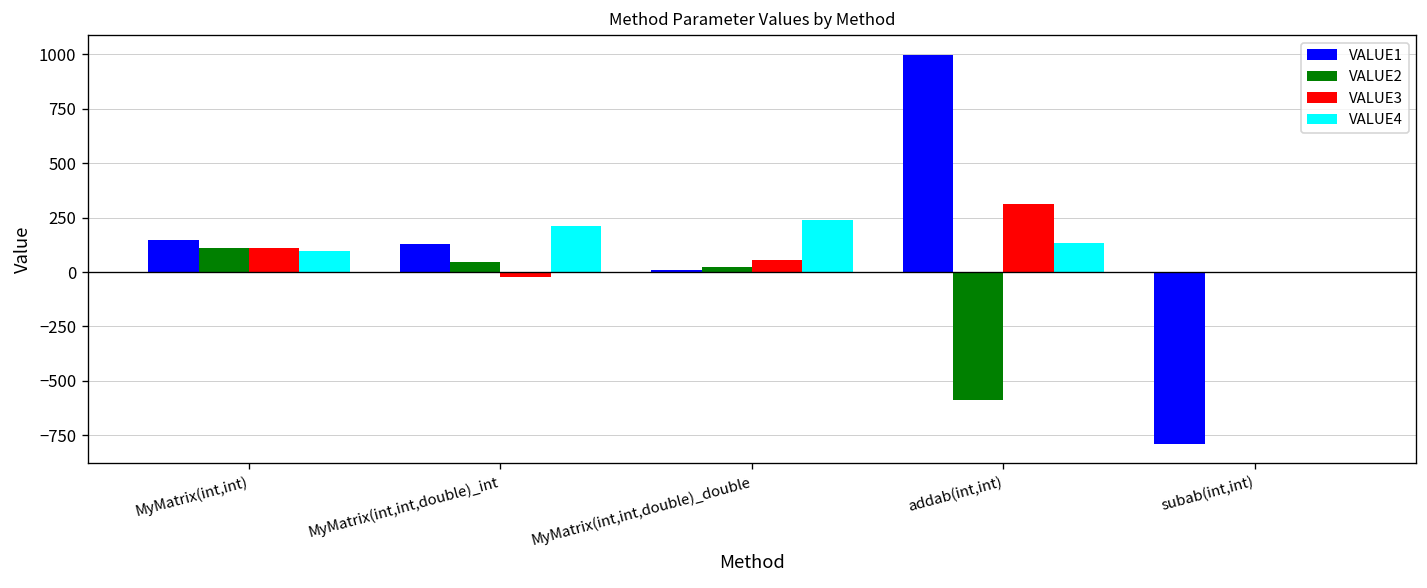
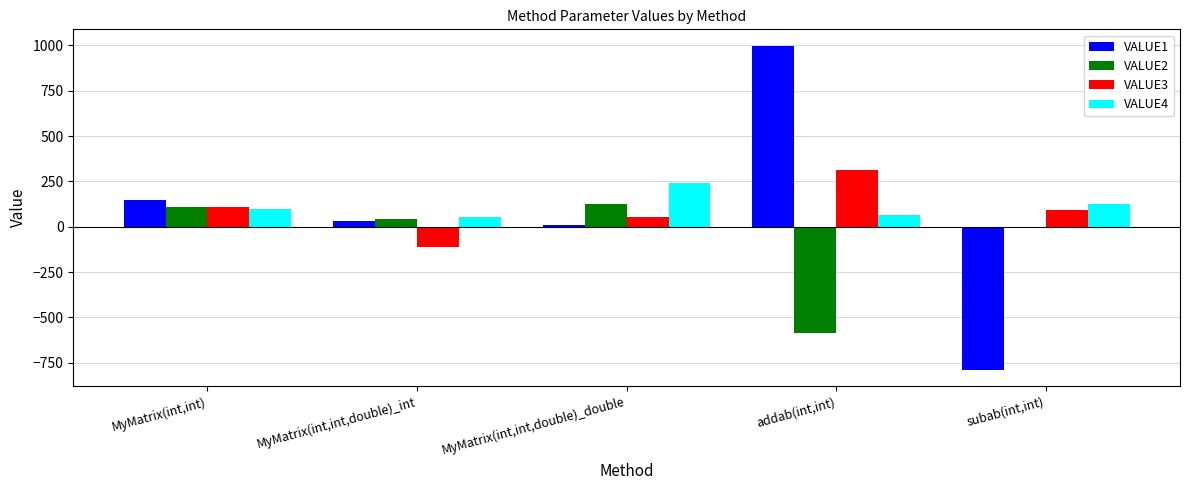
VALUE1, MyMatrix(int,int,double)_int: 130 -> 30
VALUE3, MyMatrix(int,int,double)_int: -20 -> -110
VALUE4, MyMatrix(int,int,double)_int: 210 -> 60
VALUE2, MyMatrix(int,int,double)_double: 30 -> 130
VALUE4, addab(int,int): 130 -> 70
VALUE3, subab(int,int): 0 -> 90
VALUE4, subab(int,int): 0 -> 120
